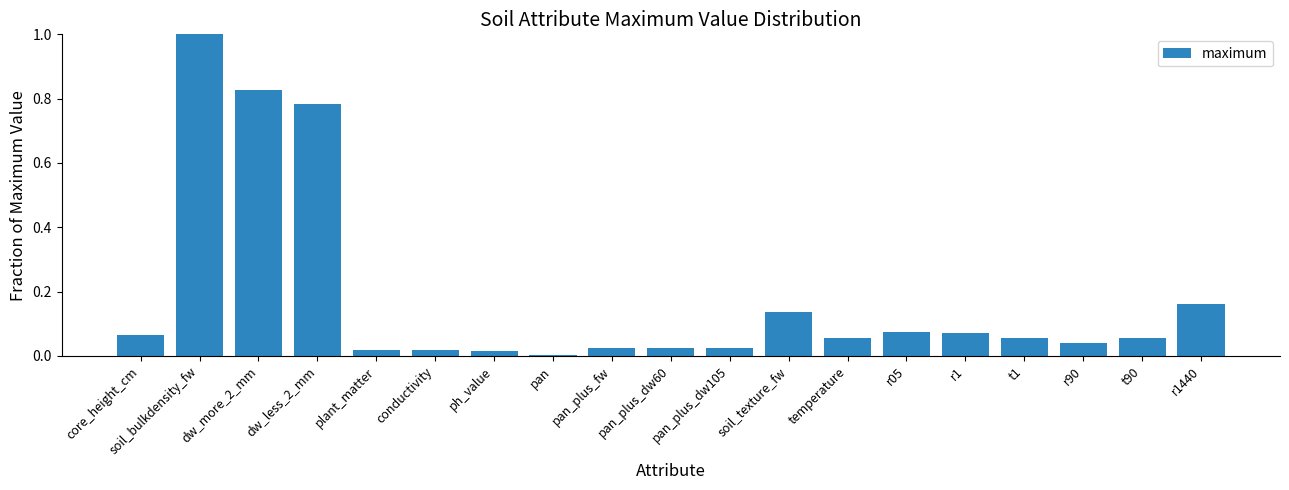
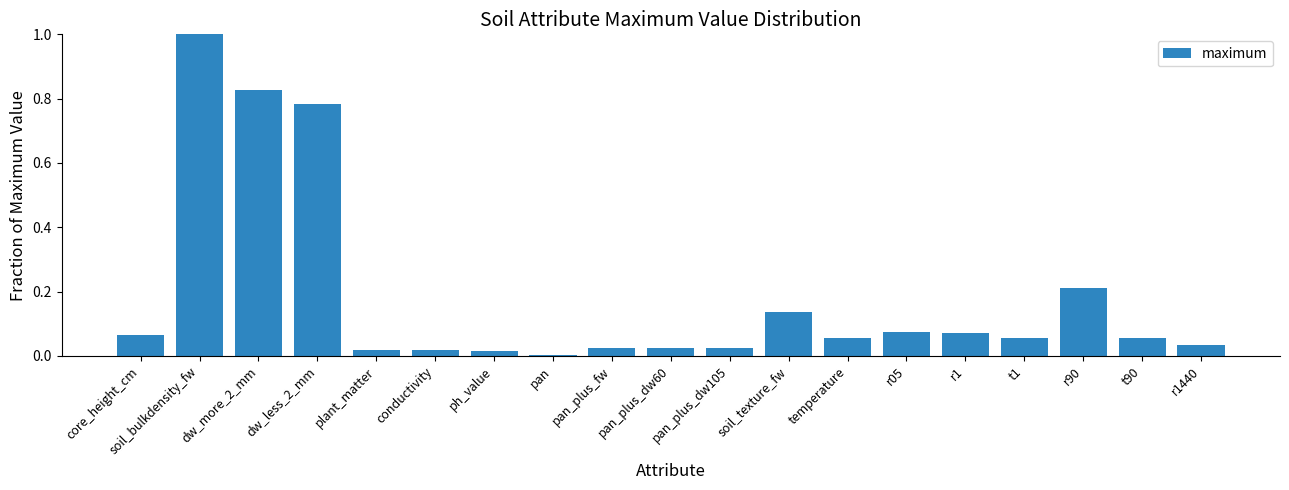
r90: 0.04 -> 0.21
r1440: 0.16 -> 0.03
